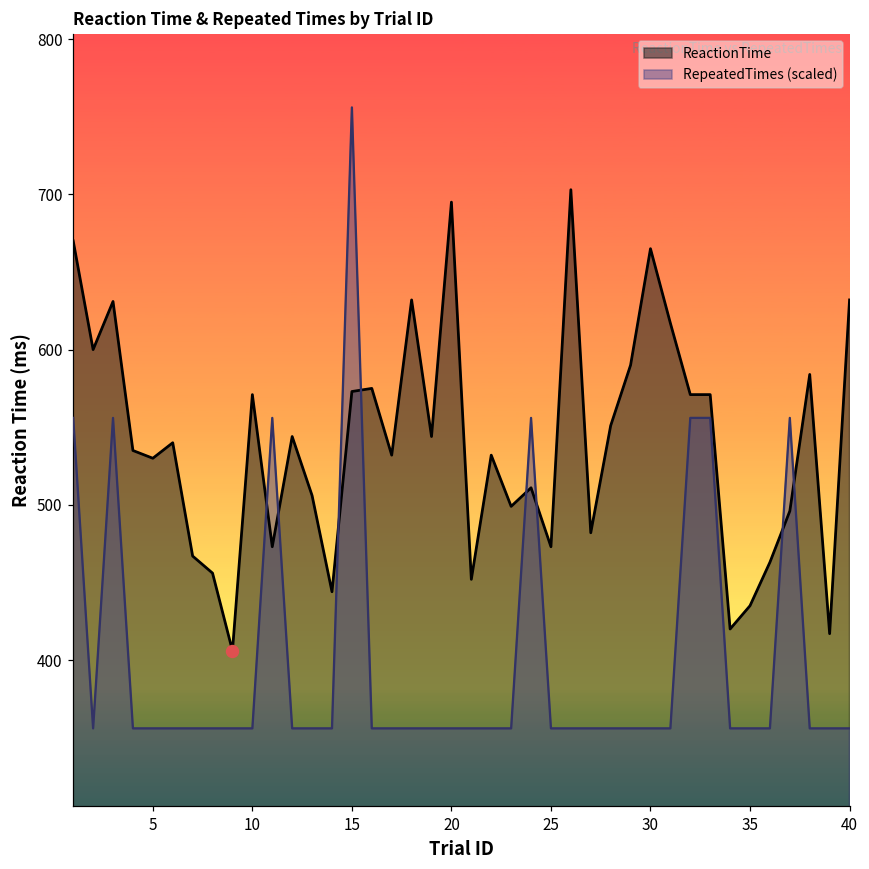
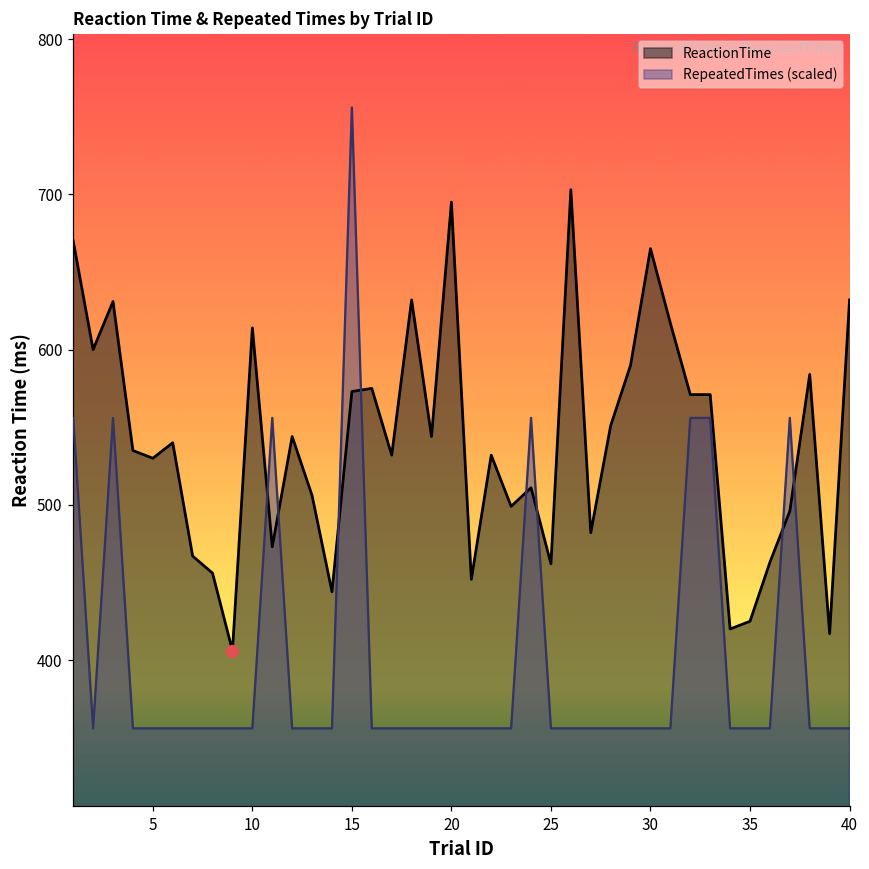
ReactionTime, 10: 571 -> 614
ReactionTime, 25: 473 -> 462
ReactionTime, 35: 435 -> 425
